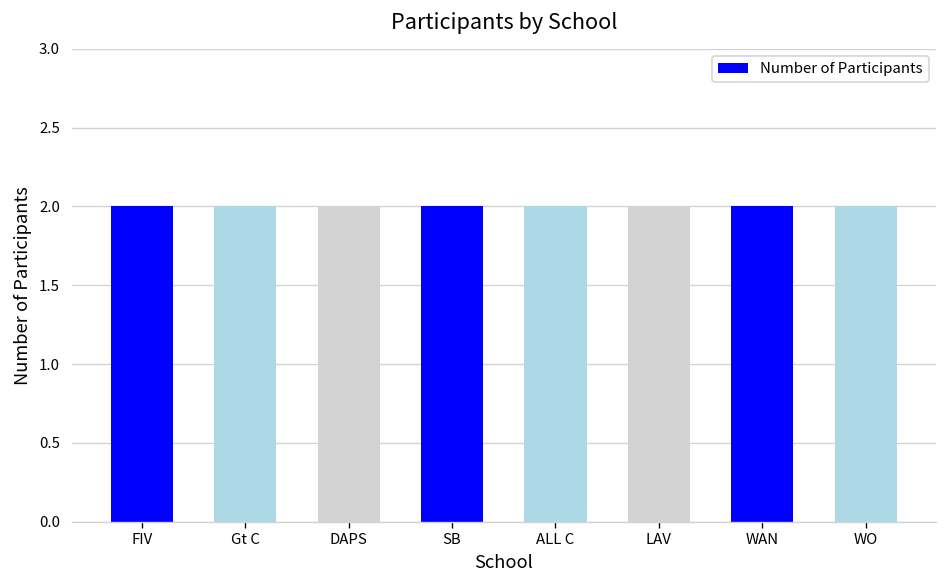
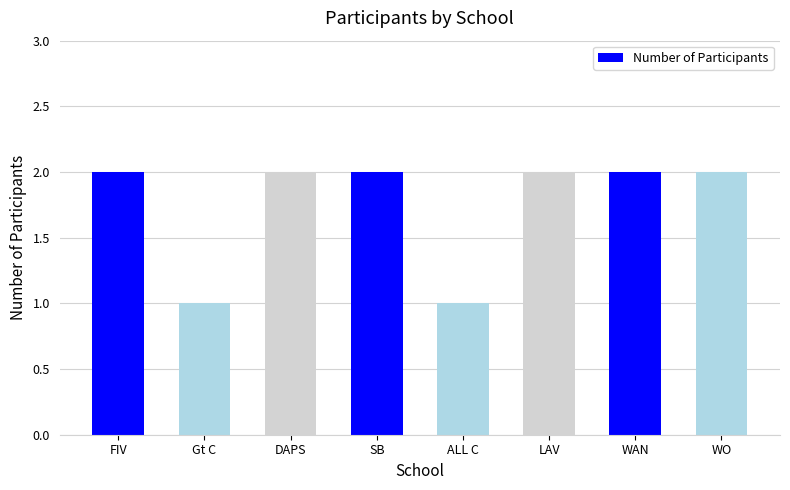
Gt C: 2 -> 1
ALL C: 2 -> 1
